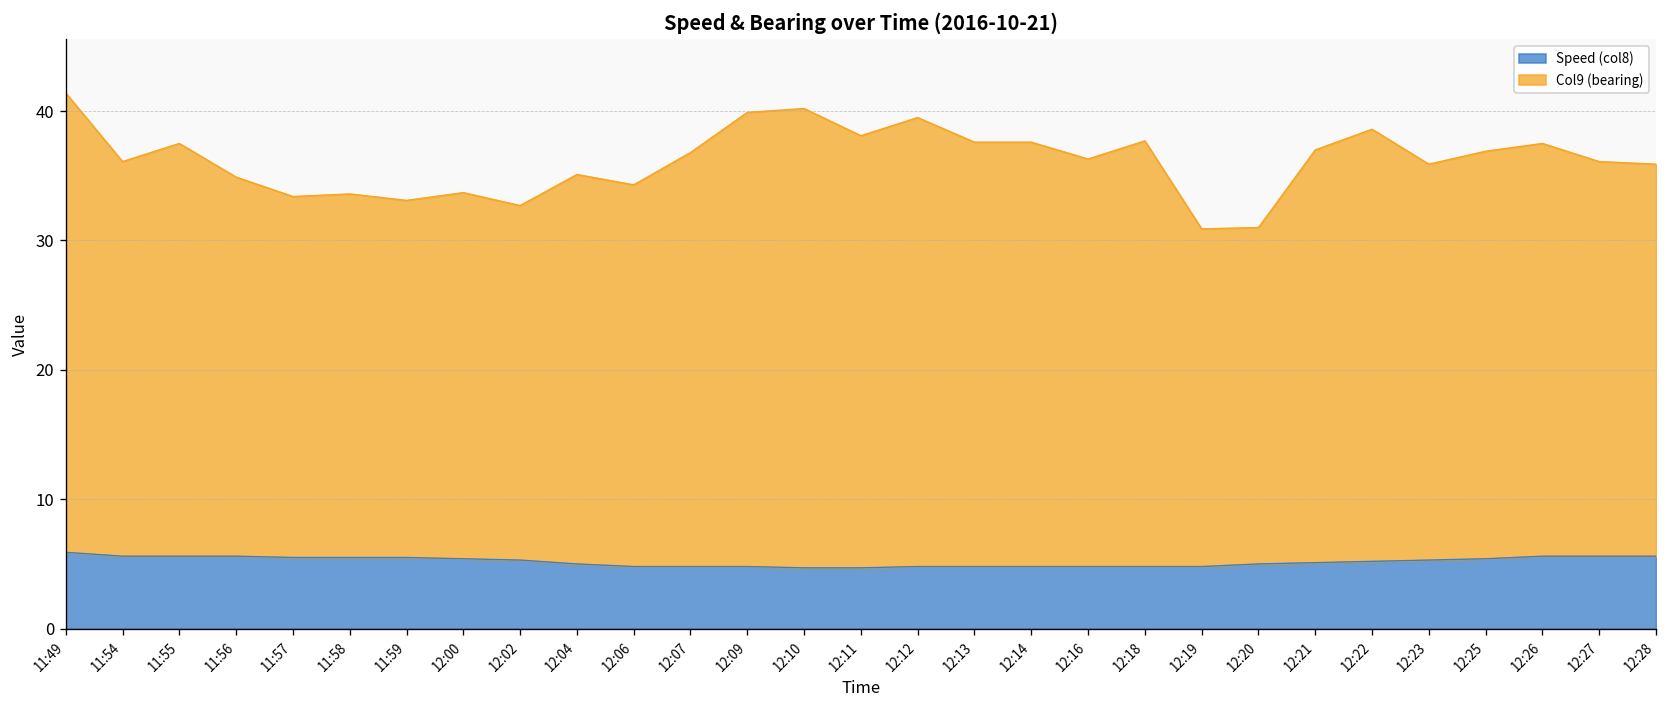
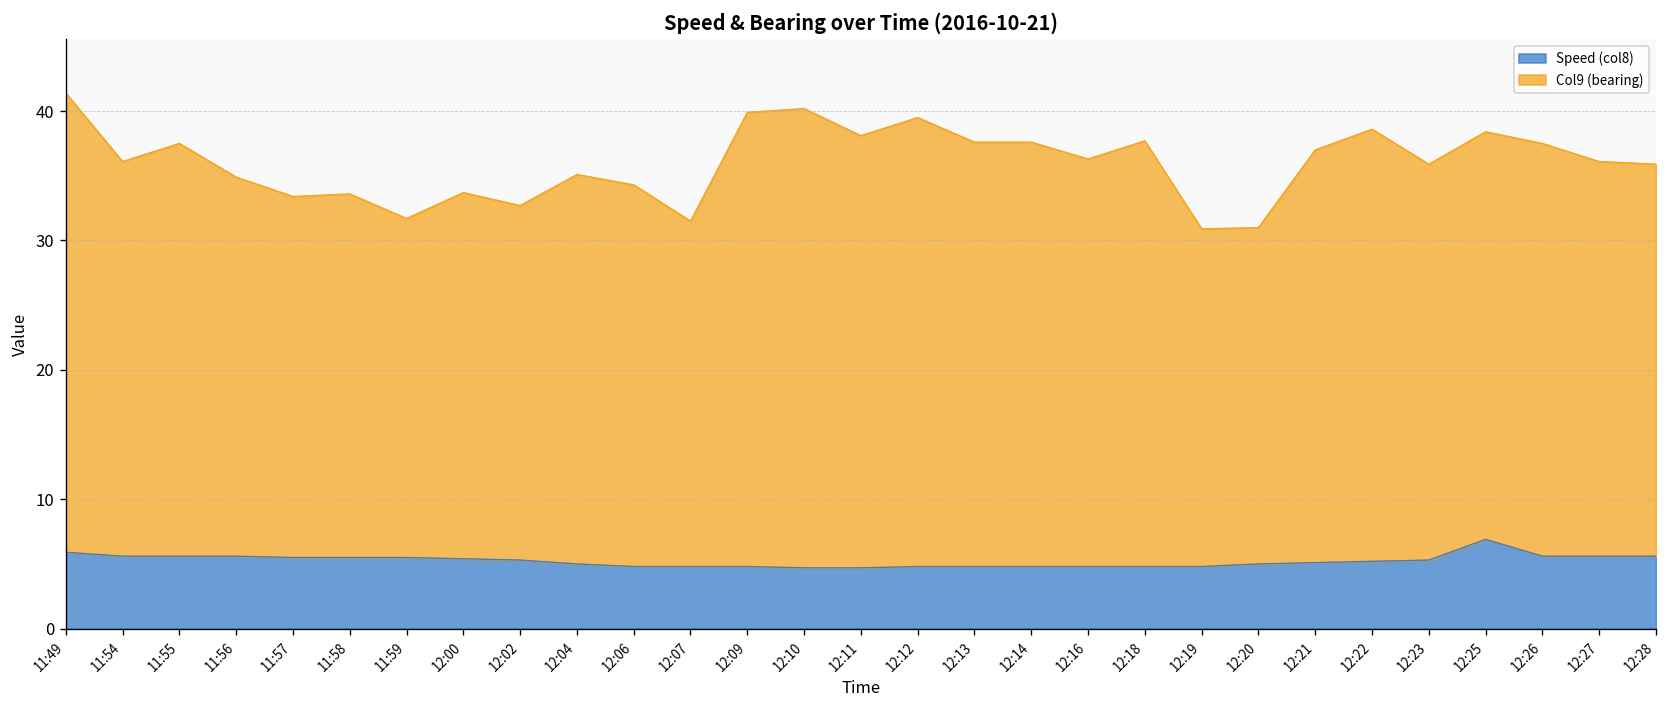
Col9 (bearing), 11:59: 27.6 -> 26.2
Col9 (bearing), 12:07: 32.0 -> 26.7
Speed (col8), 12:25: 5.4 -> 6.9
